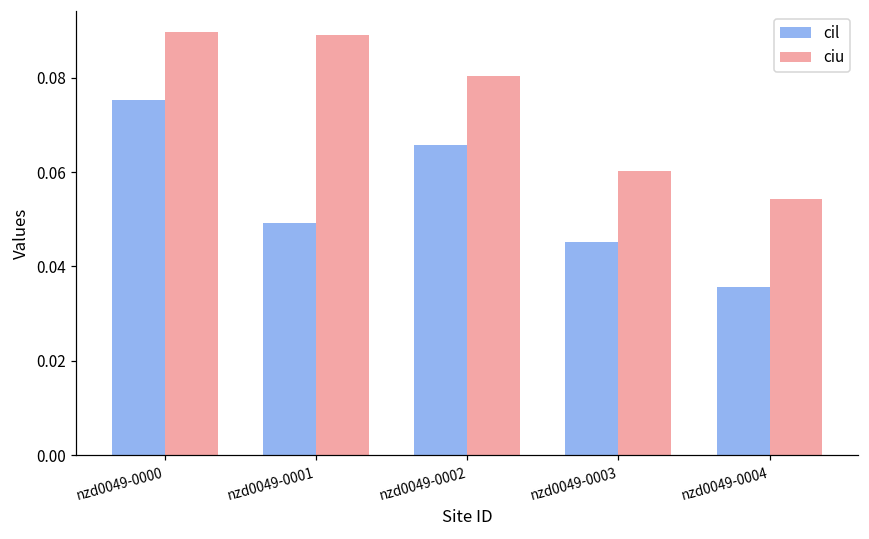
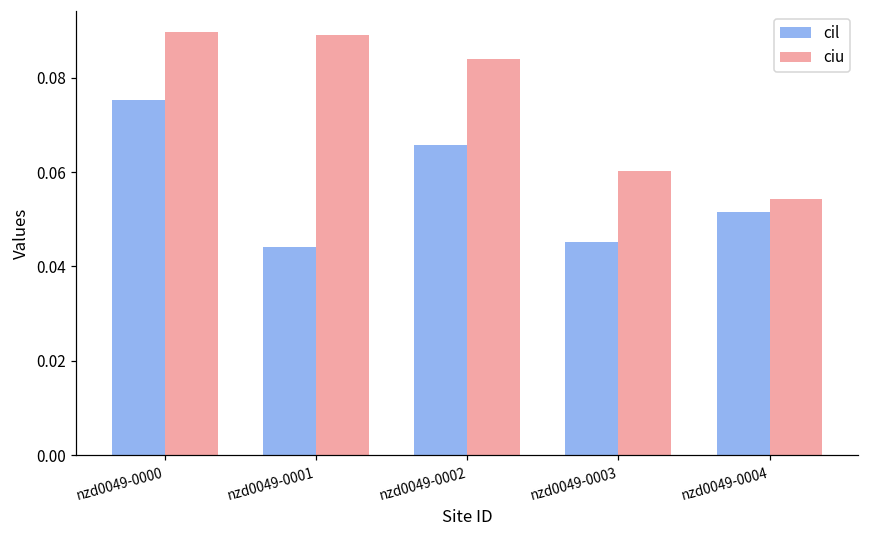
cil, nzd0049-0001: 0.049 -> 0.044
ciu, nzd0049-0002: 0.080 -> 0.084
cil, nzd0049-0004: 0.036 -> 0.052
